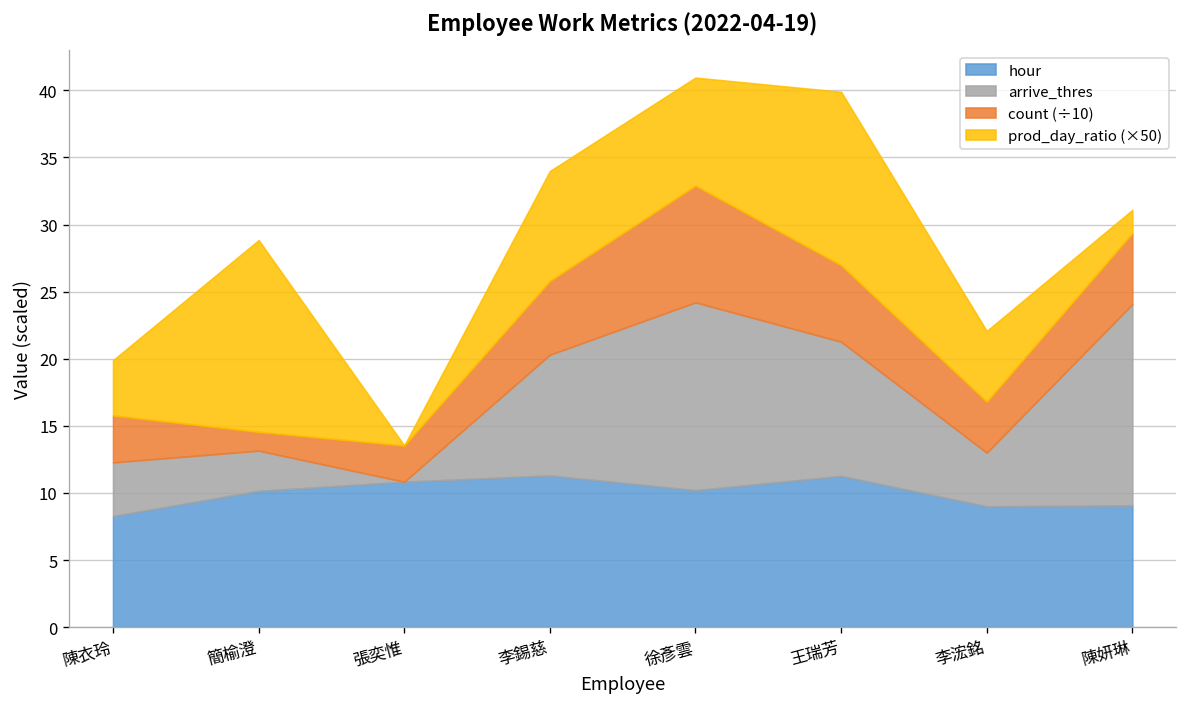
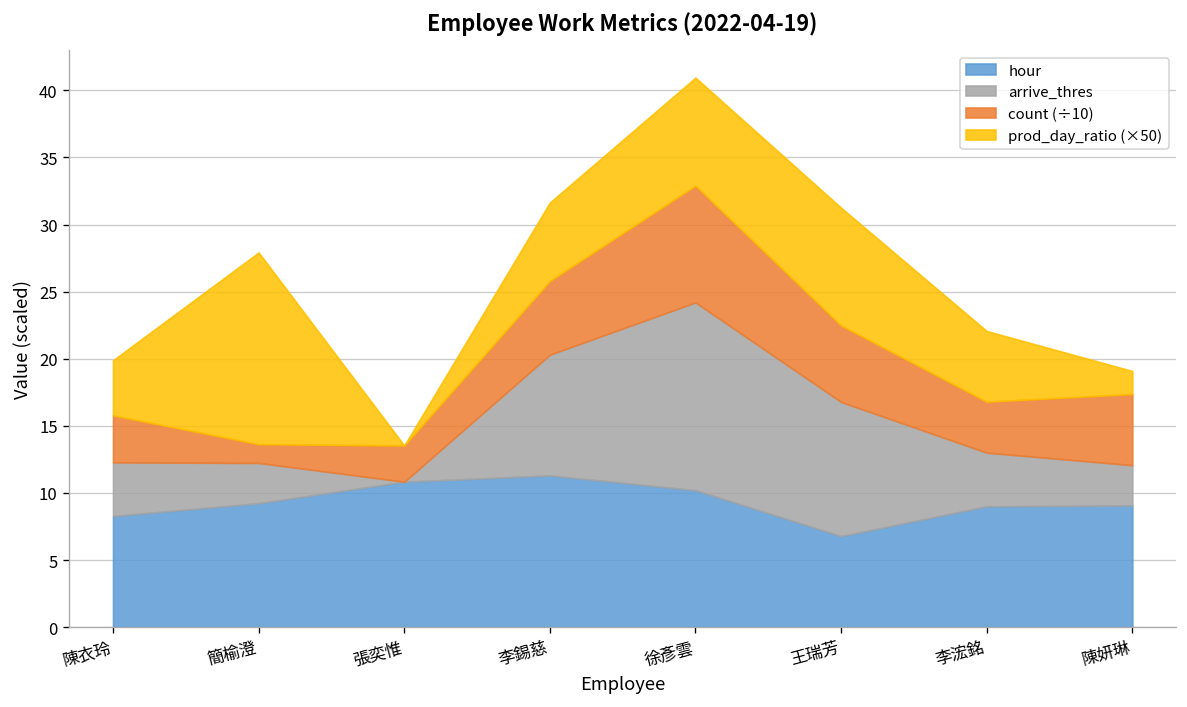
hour, 簡榆澄: 10.2 -> 9.2
prod_day_ratio (×50), 李錫慈: 8.2 -> 5.8
hour, 王瑞芳: 11.3 -> 6.8
prod_day_ratio (×50), 王瑞芳: 12.9 -> 8.8
arrive_thres, 陳妍琳: 15 -> 3
